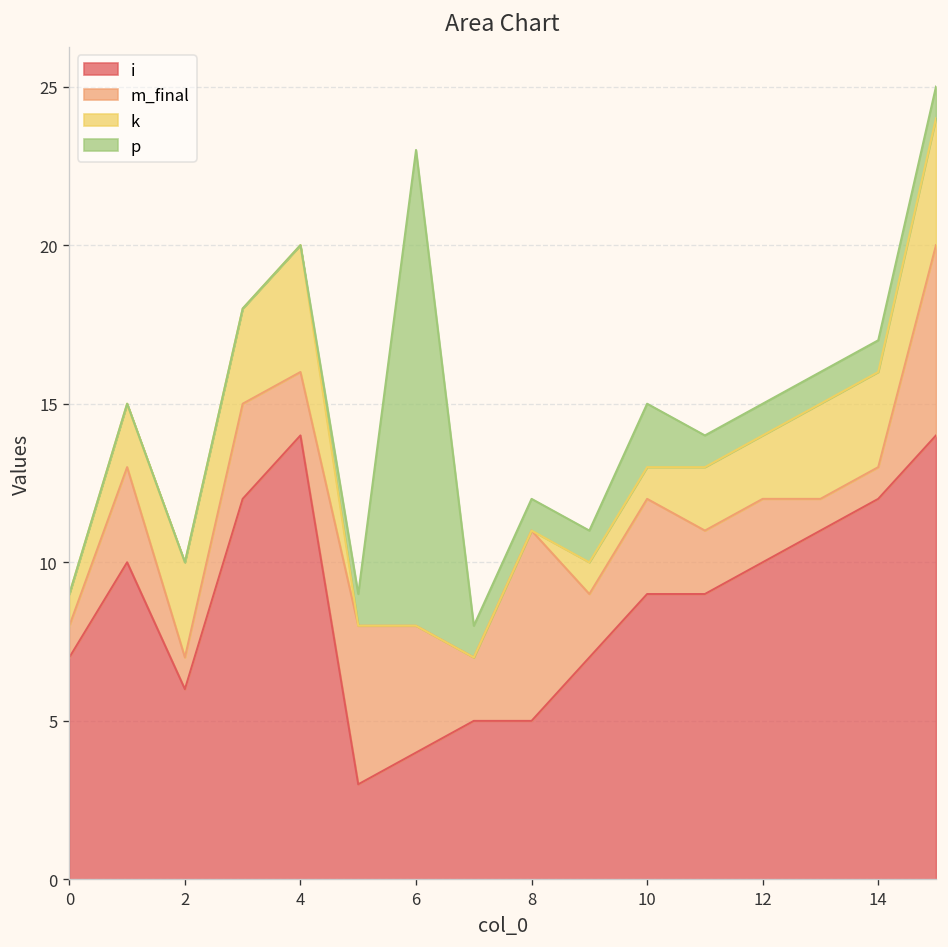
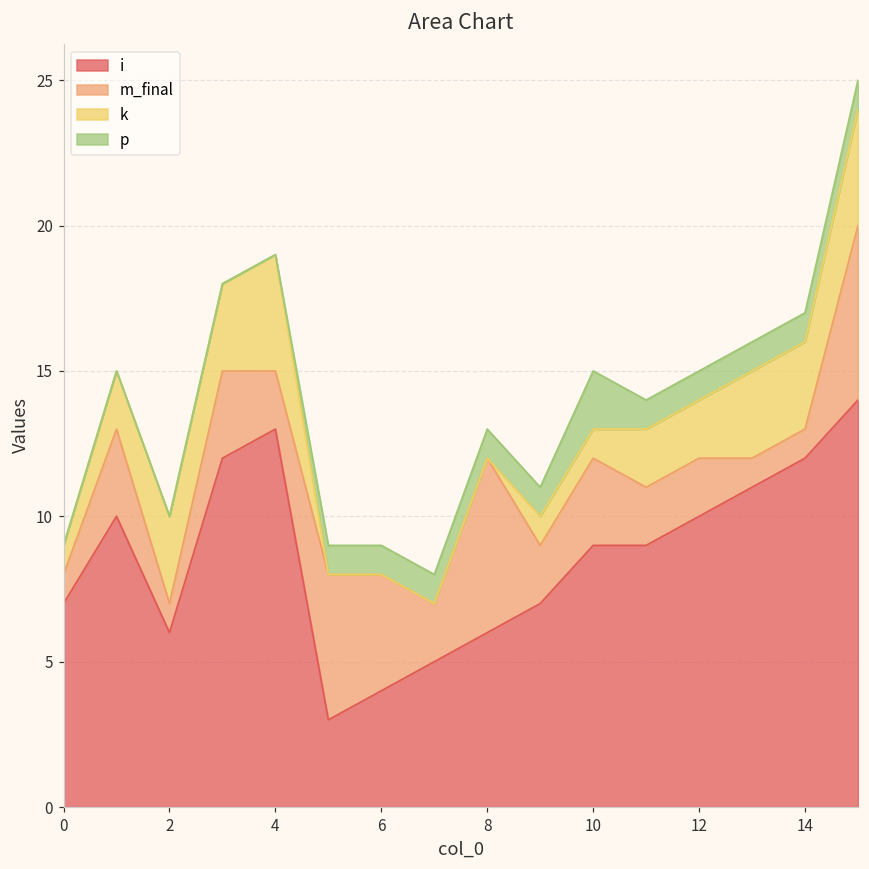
i, 4: 14 -> 13
p, 6: 15 -> 1
i, 8: 5 -> 6
